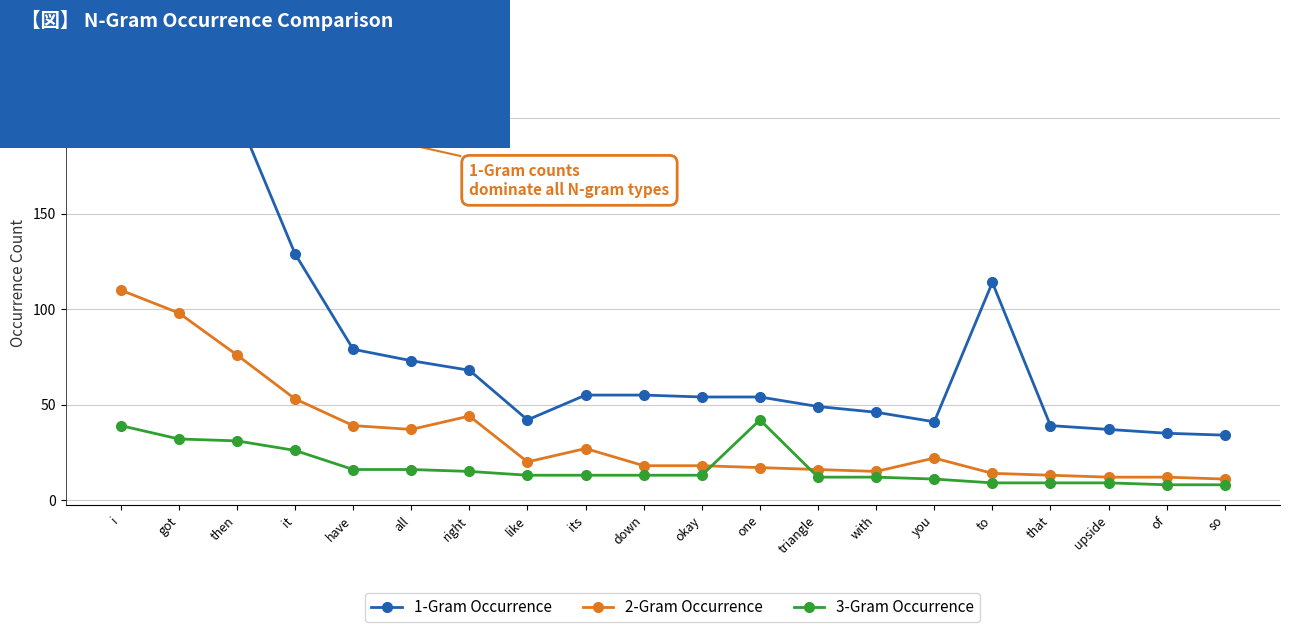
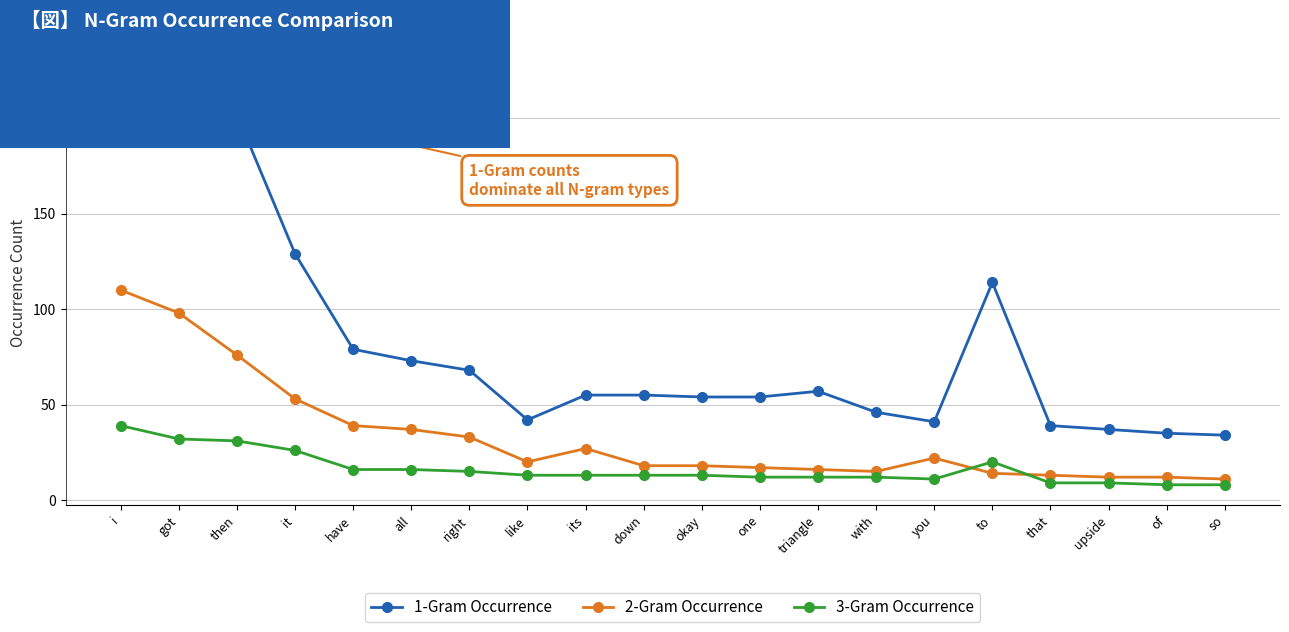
2-Gram Occurrence, right: 44 -> 33
3-Gram Occurrence, one: 42 -> 12
1-Gram Occurrence, triangle: 49 -> 57
3-Gram Occurrence, to: 9 -> 20
